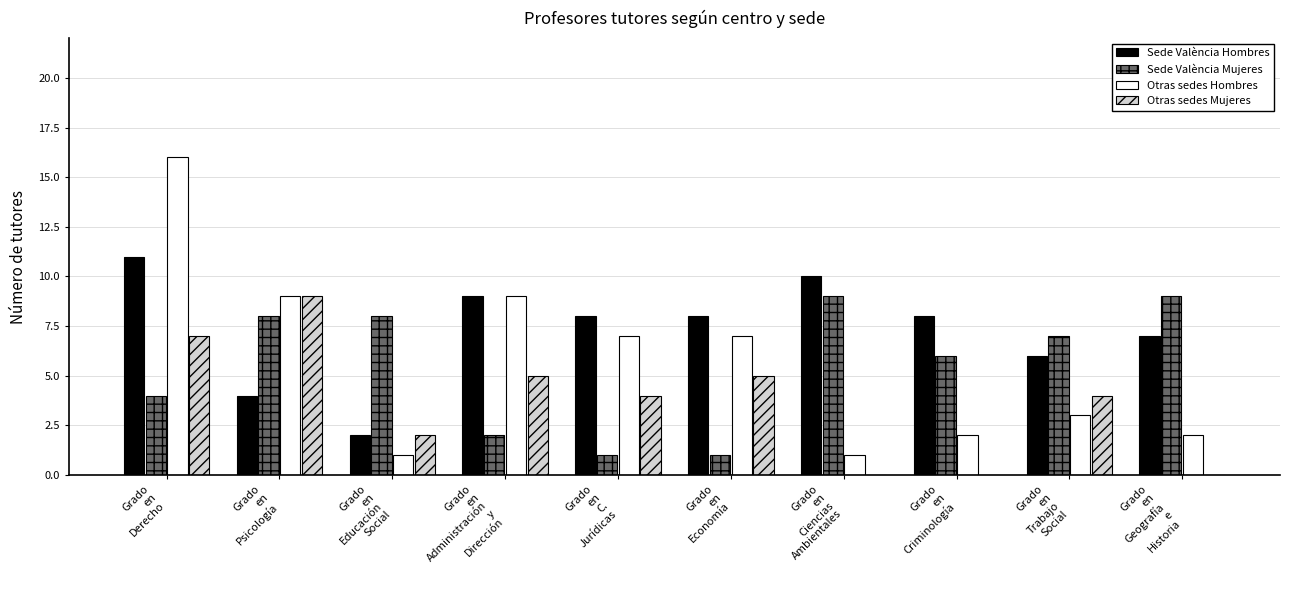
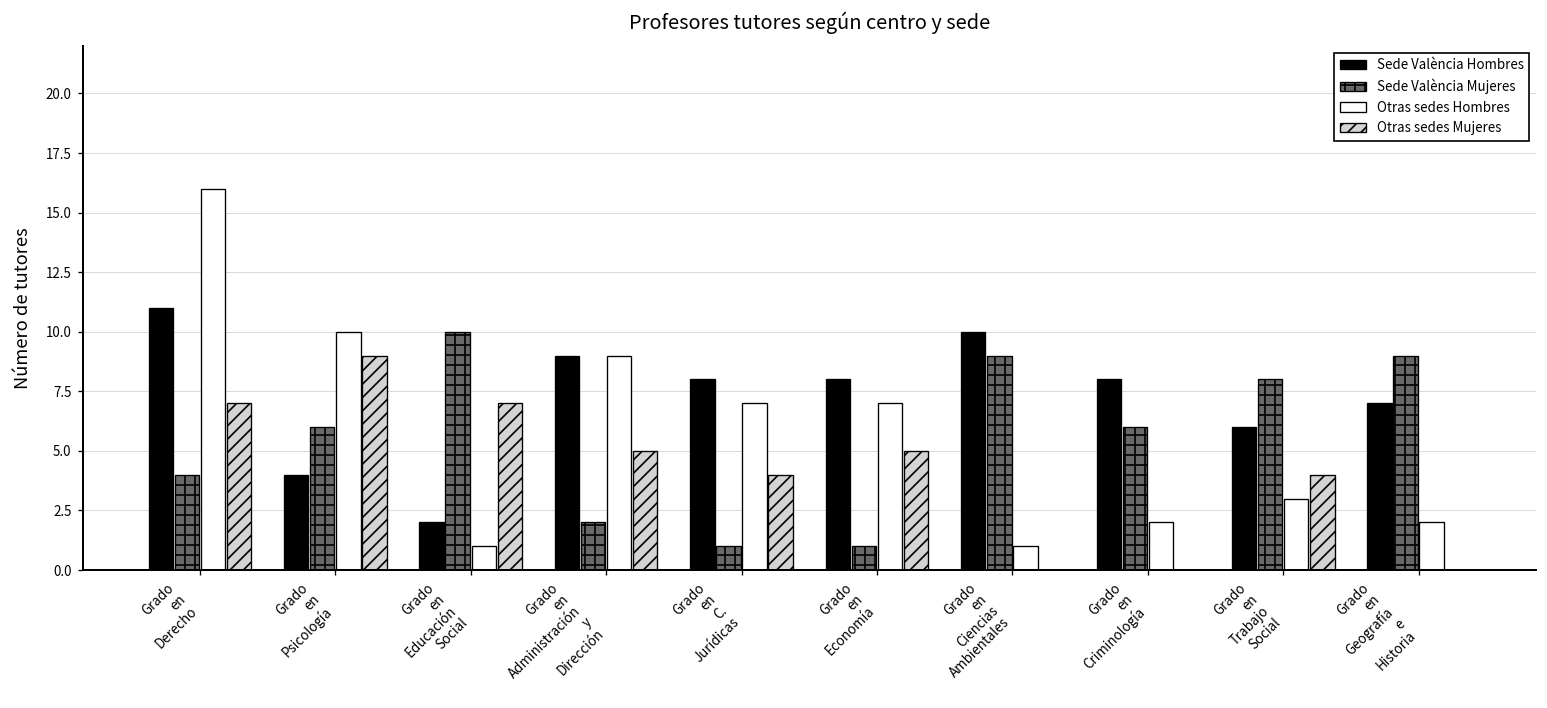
Sede València Mujeres, Grado en Psicología: 8 -> 6
Otras sedes Hombres, Grado en Psicología: 9 -> 10
Sede València Mujeres, Grado en Educación Social: 8 -> 10
Otras sedes Mujeres, Grado en Educación Social: 2 -> 7
Sede València Mujeres, Grado en Trabajo Social: 7 -> 8
